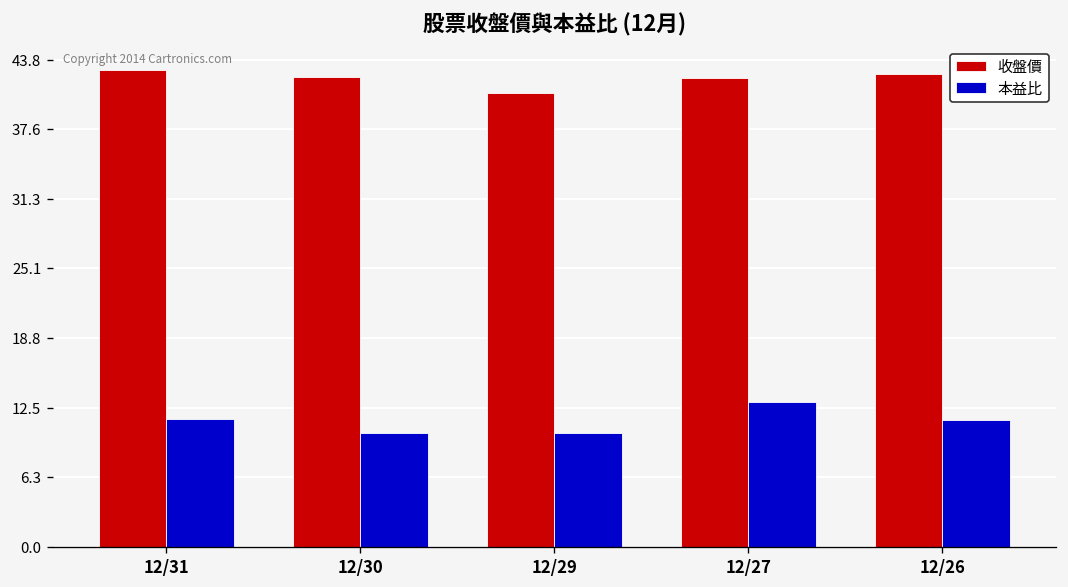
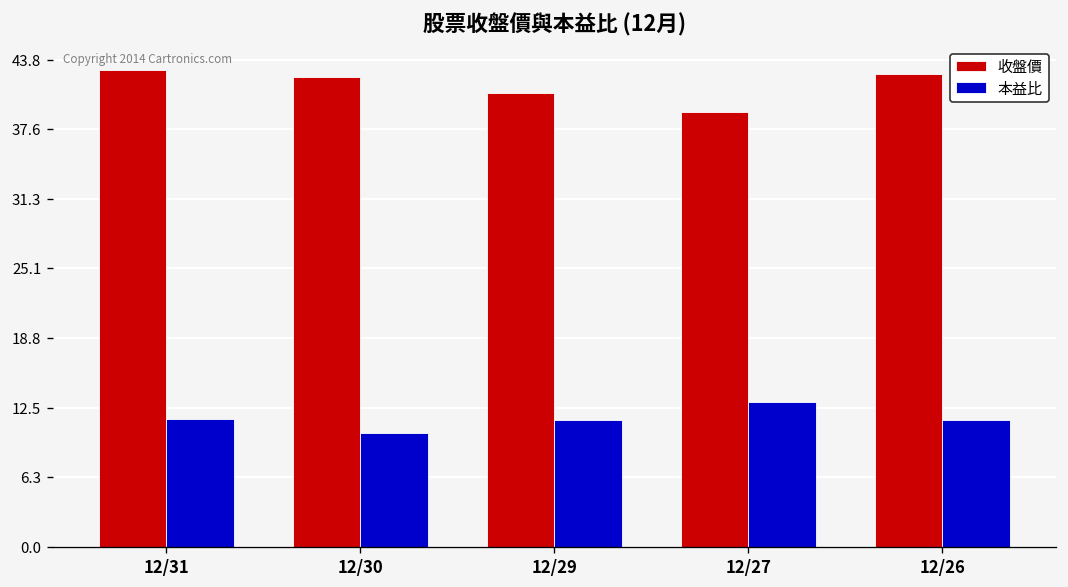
本益比, 12/29: 10 -> 11
收盤價, 12/27: 42 -> 39
